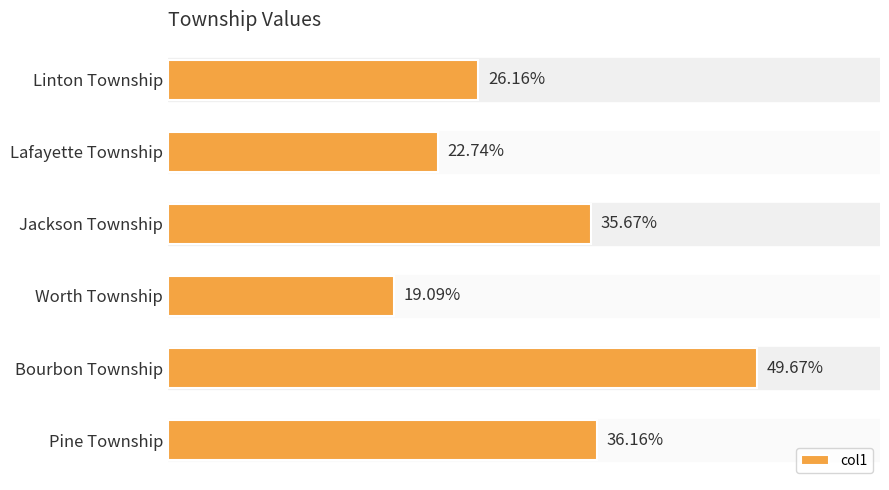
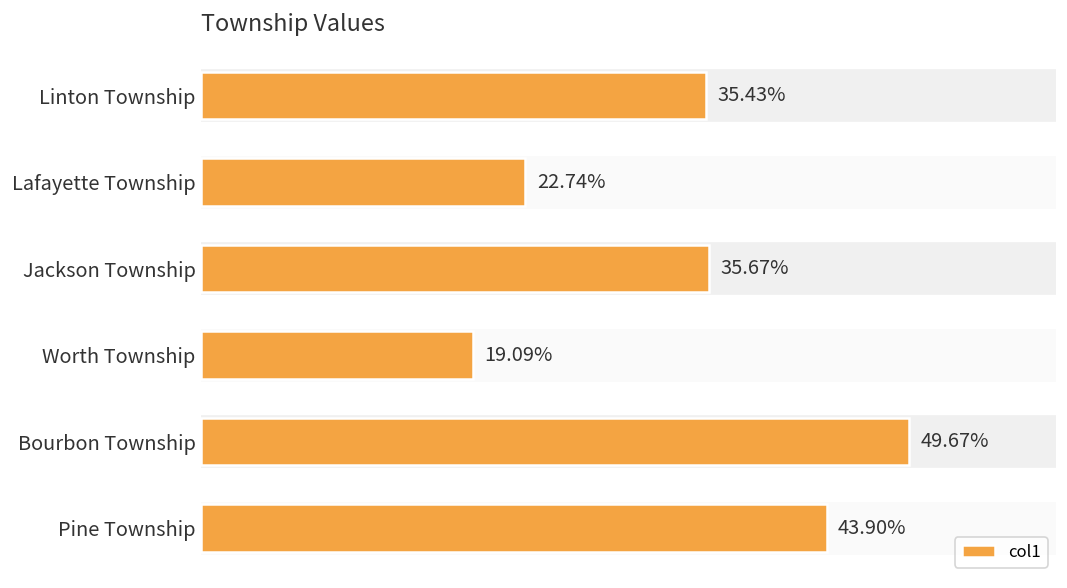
Linton Township: 26.16% -> 35.43%
Pine Township: 36.16% -> 43.90%
